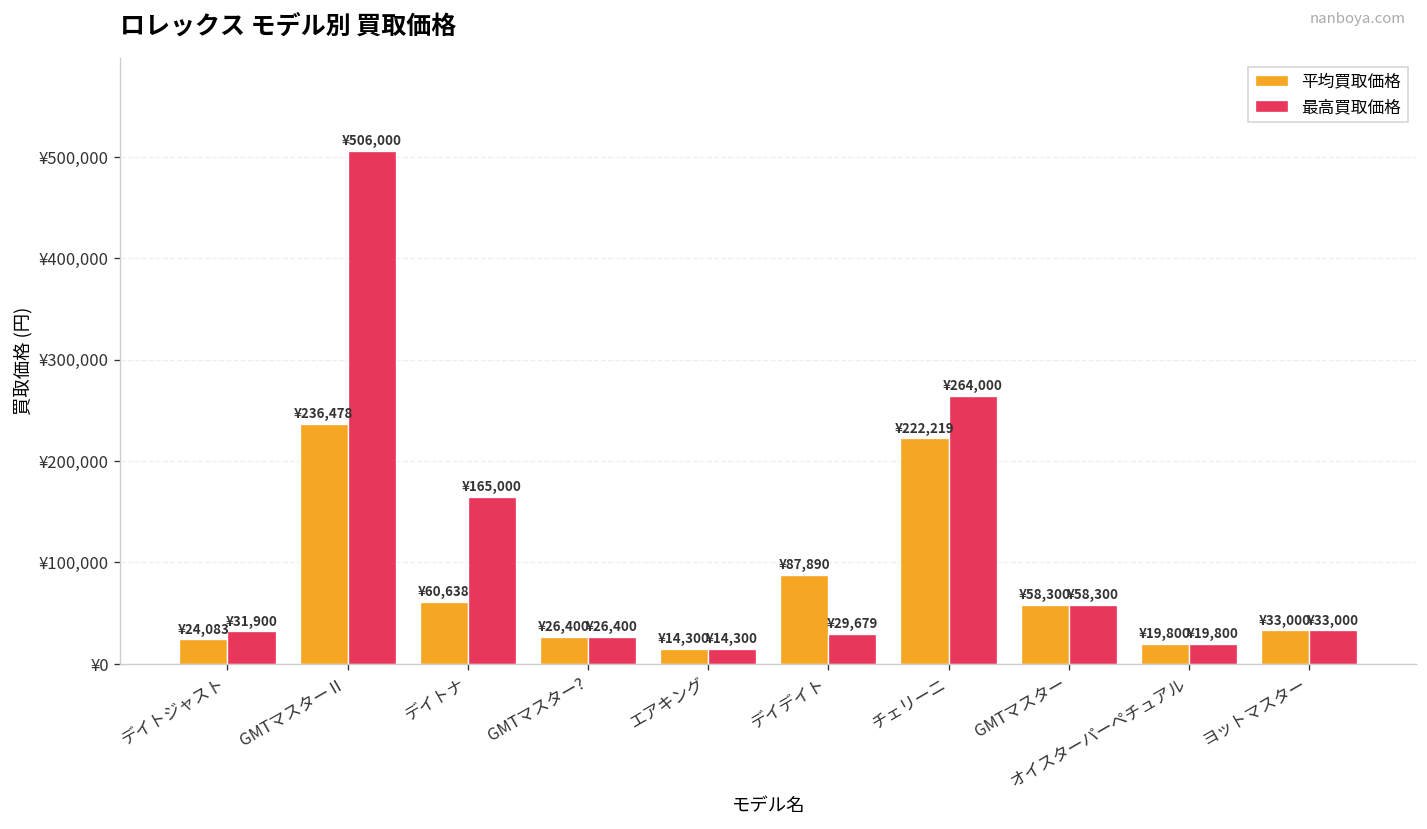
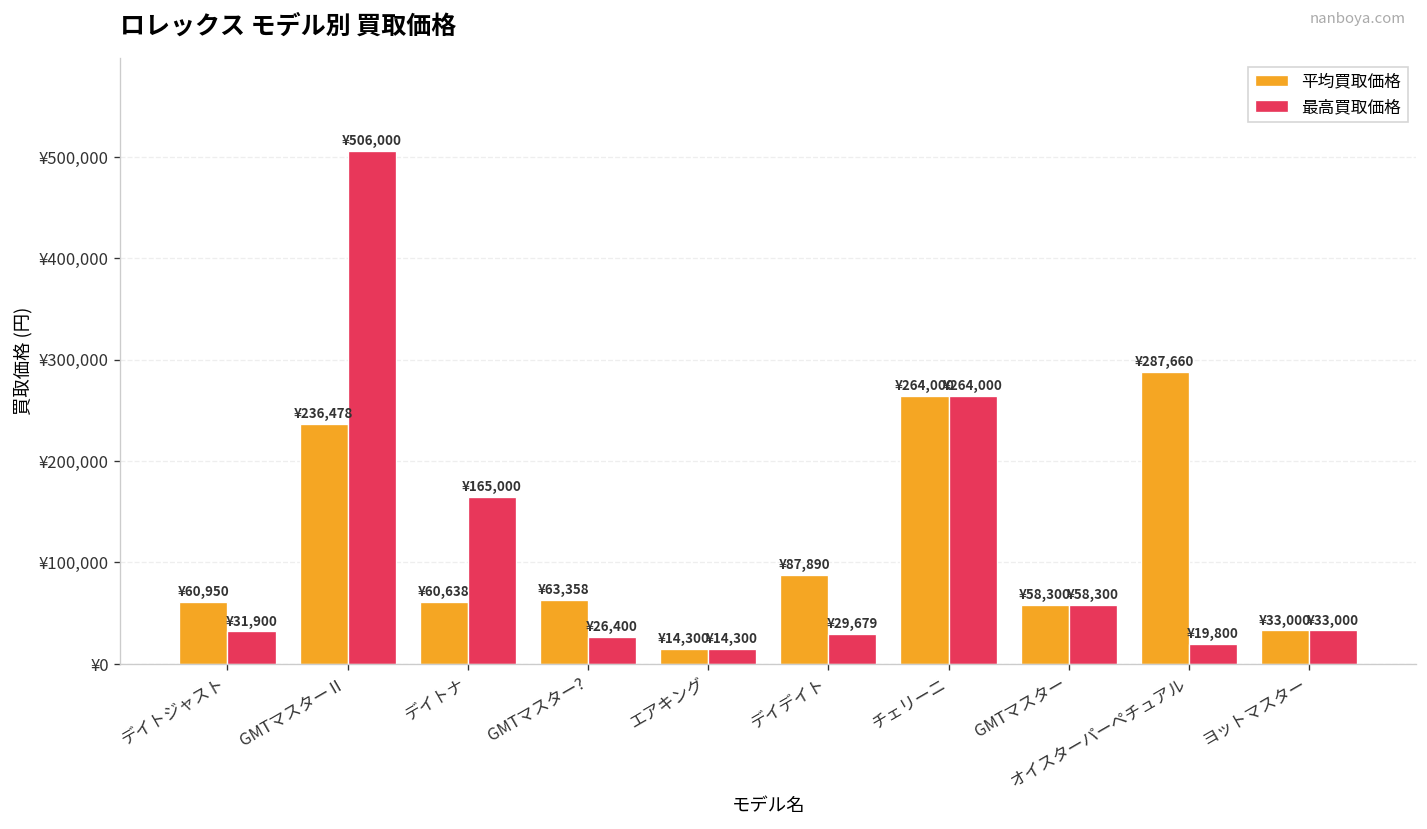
平均買取価格, デイトジャスト: ¥24,083 -> ¥60,950
平均買取価格, GMTマスター?: ¥26,400 -> ¥63,358
平均買取価格, チェリーニ: ¥222,219 -> ¥264,000
平均買取価格, オイスターパーペチュアル: ¥19,800 -> ¥287,660
